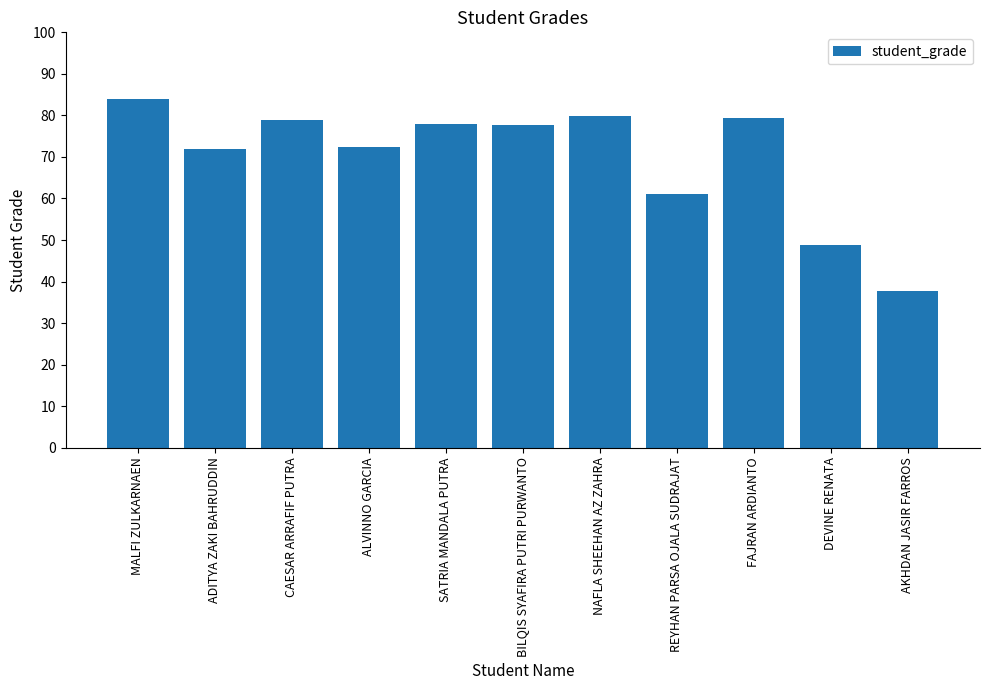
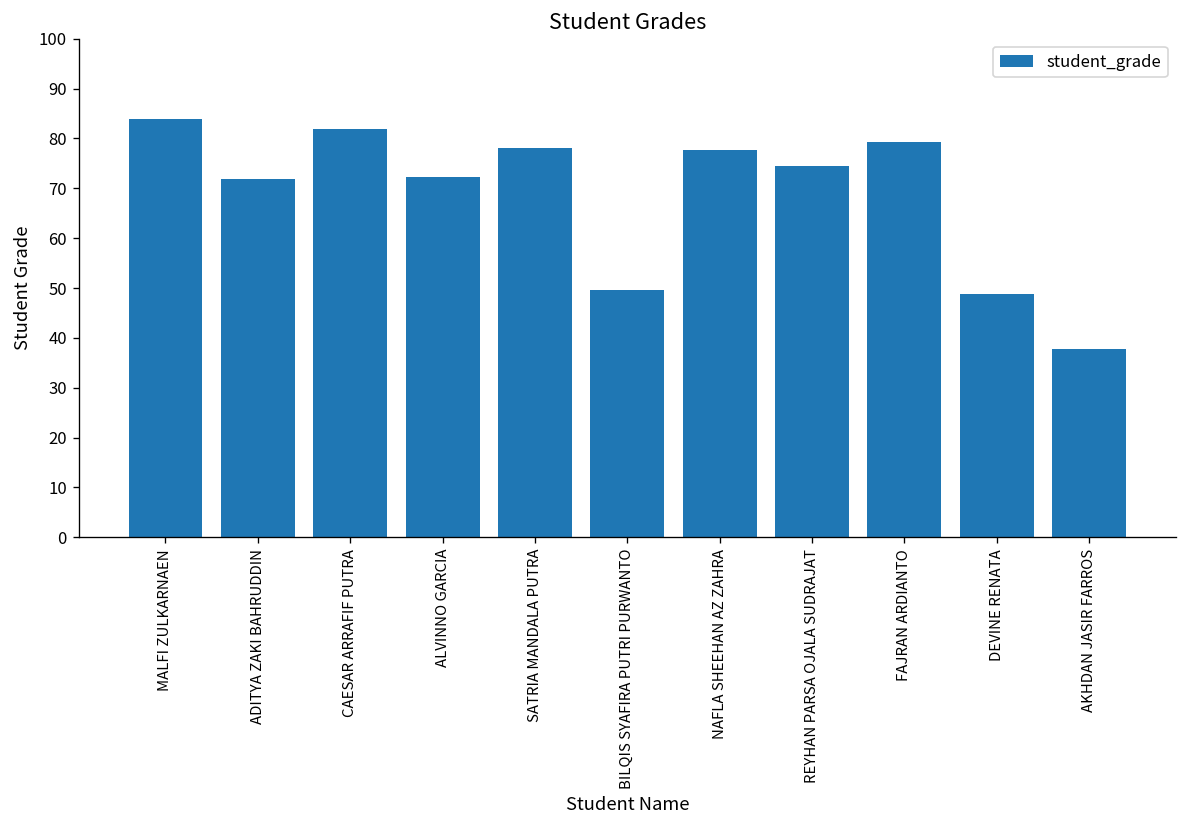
CAESAR ARRAFIF PUTRA: 79 -> 82
BILQIS SYAFIRA PUTRI PURWANTO: 78 -> 50
NAFLA SHEEHAN AZ ZAHRA: 80 -> 78
REYHAN PARSA OJALA SUDRAJAT: 61 -> 75
